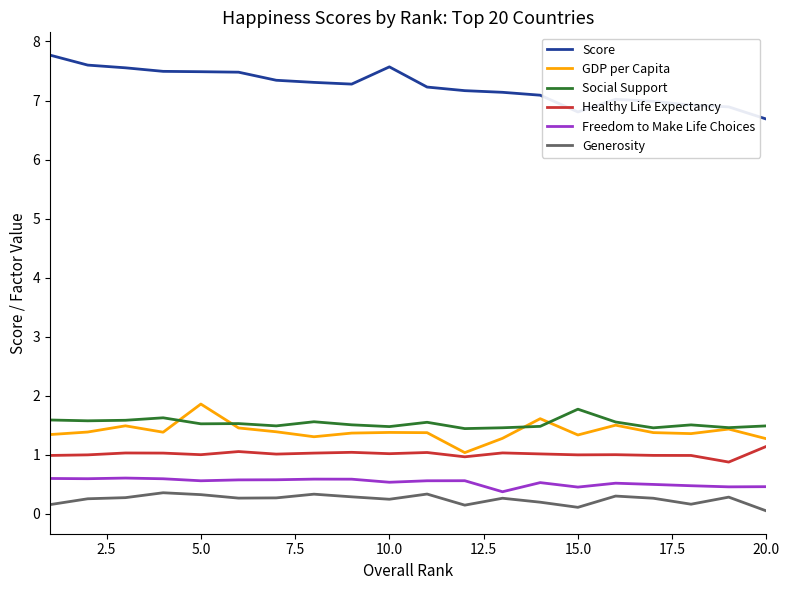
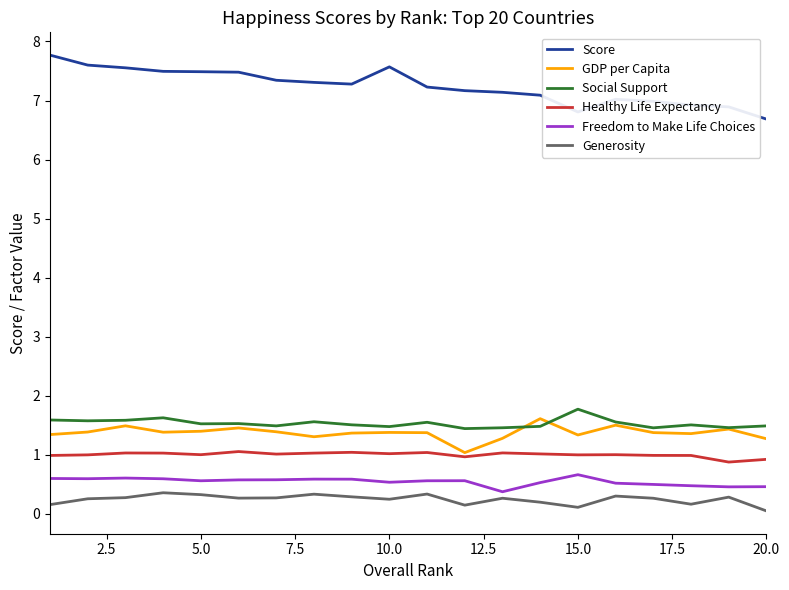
GDP per Capita, 5.0: 1.9 -> 1.4
Freedom to Make Life Choices, 15.0: 0.5 -> 0.7
Healthy Life Expectancy, 20.0: 1.1 -> 0.9
